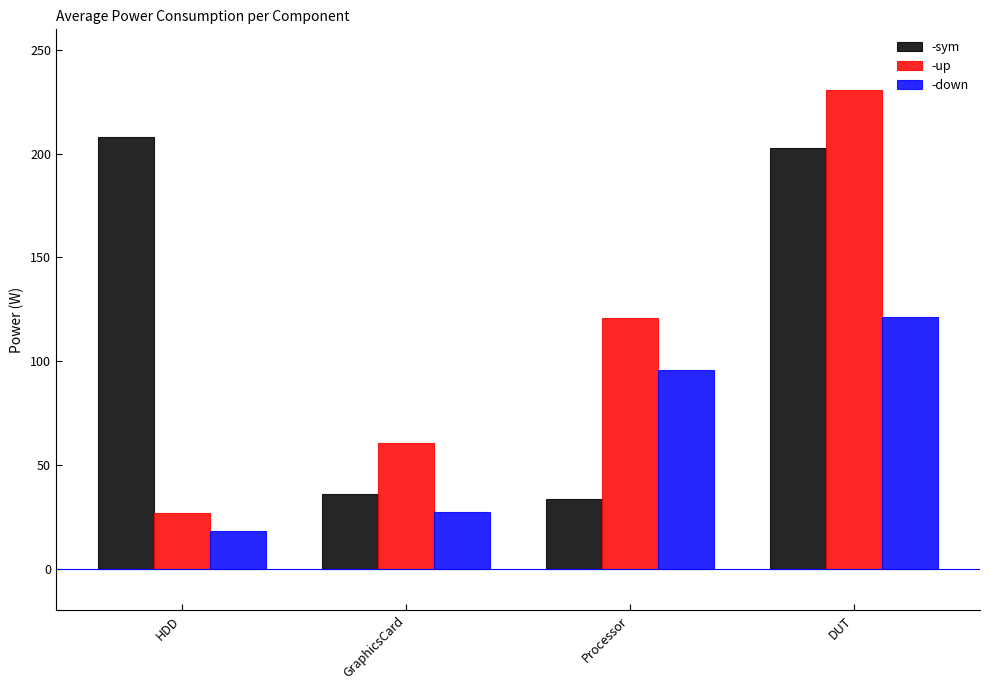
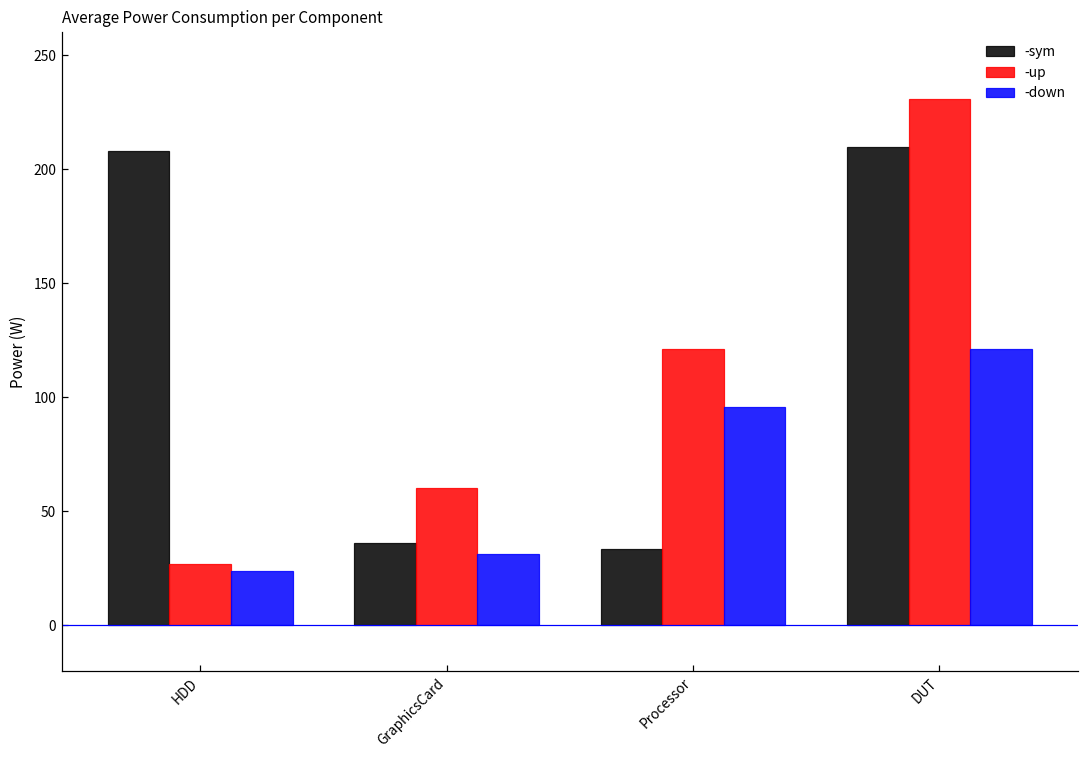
-down, HDD: 18 -> 24
-down, GraphicsCard: 27 -> 31
-sym, DUT: 203 -> 210
